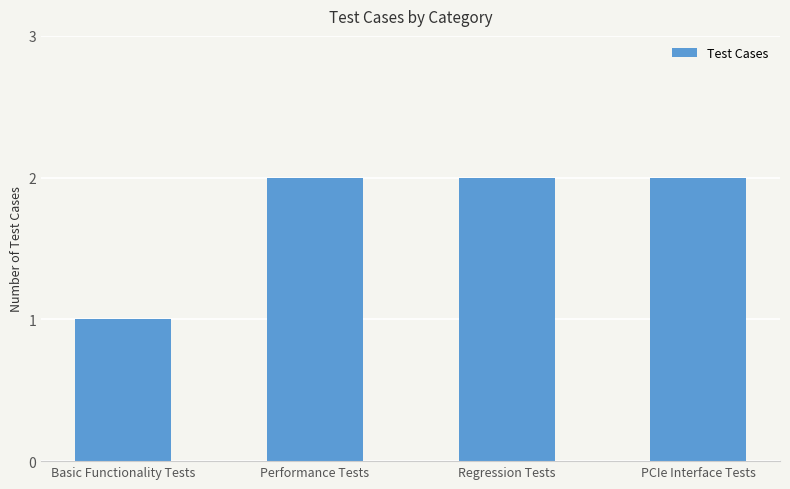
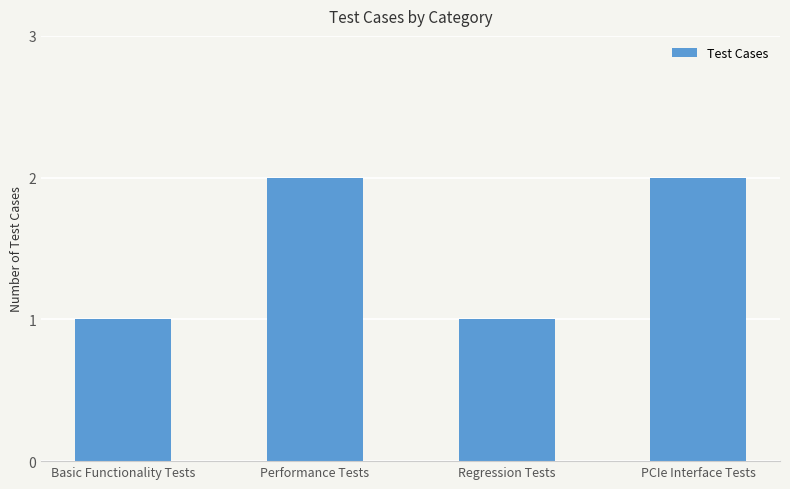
Regression Tests: 2 -> 1
